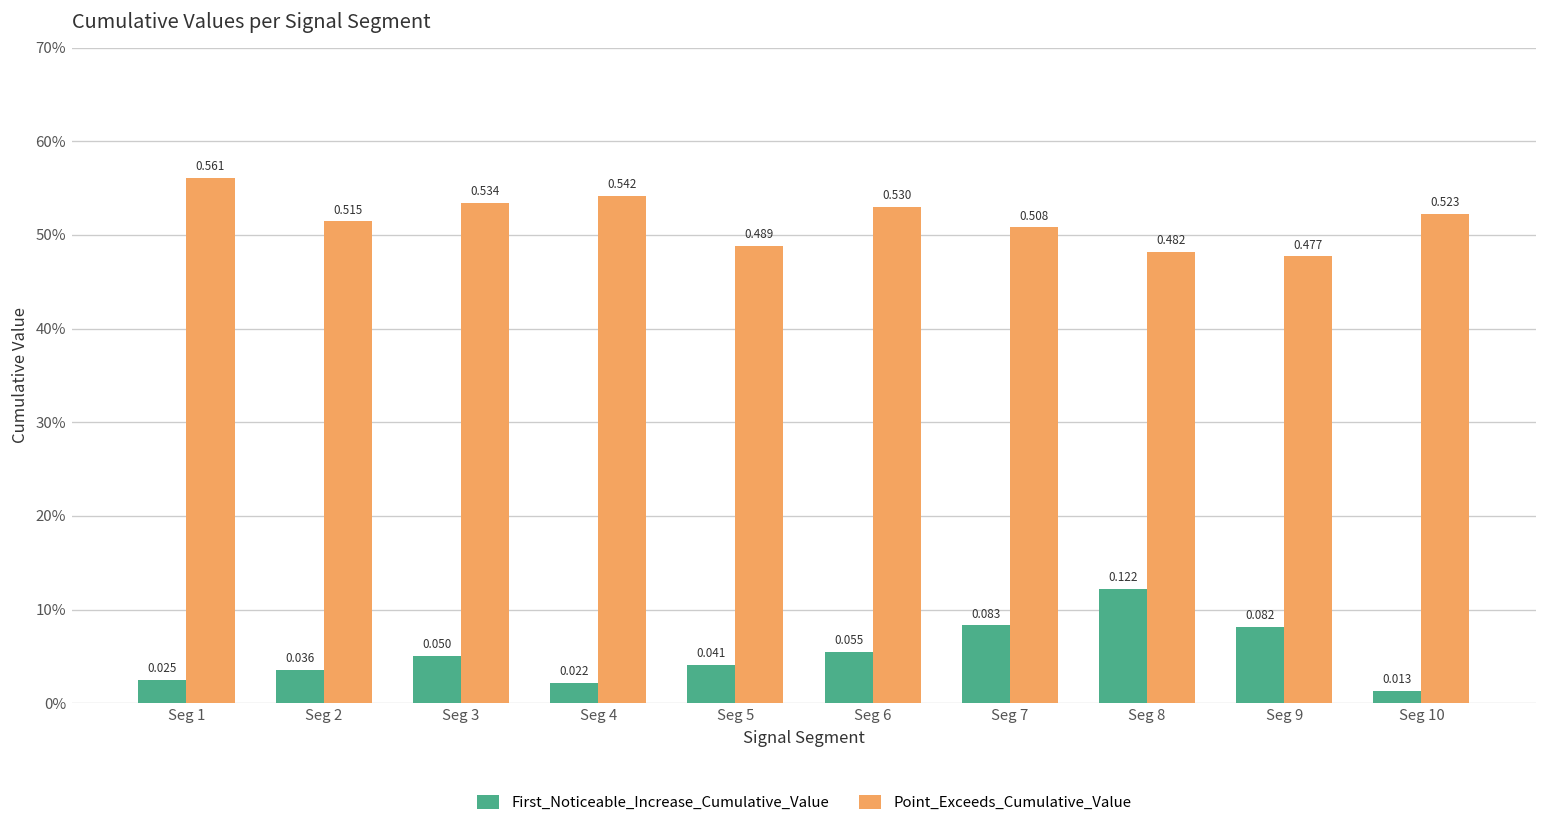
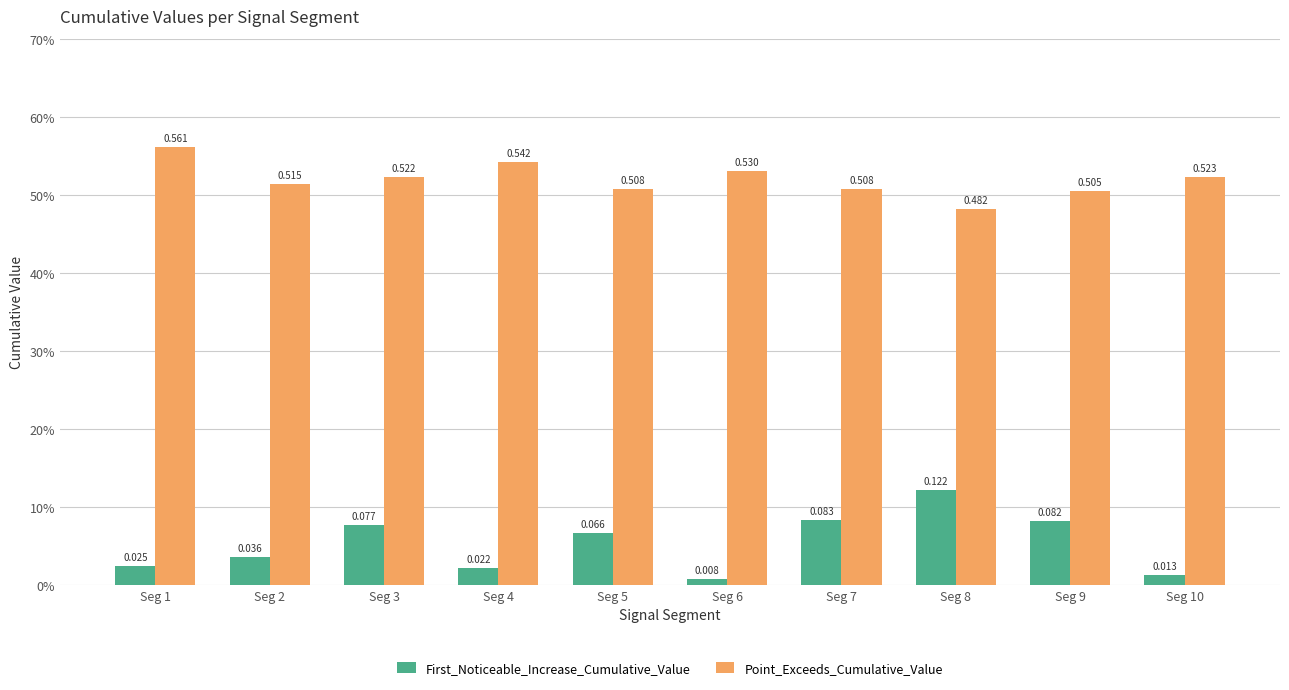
First_Noticeable_Increase_Cumulative_Value, Seg 3: 0.050 -> 0.077
Point_Exceeds_Cumulative_Value, Seg 3: 0.534 -> 0.522
First_Noticeable_Increase_Cumulative_Value, Seg 5: 0.041 -> 0.066
Point_Exceeds_Cumulative_Value, Seg 5: 0.489 -> 0.508
First_Noticeable_Increase_Cumulative_Value, Seg 6: 0.055 -> 0.008
Point_Exceeds_Cumulative_Value, Seg 9: 0.477 -> 0.505
